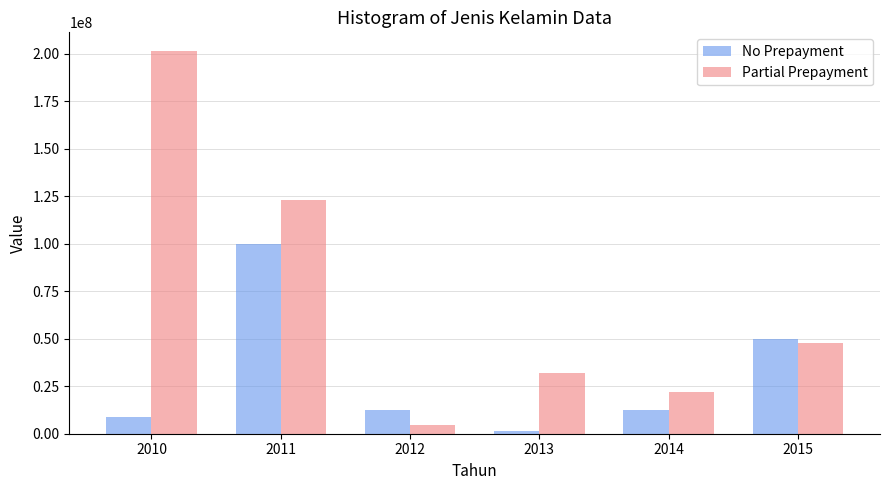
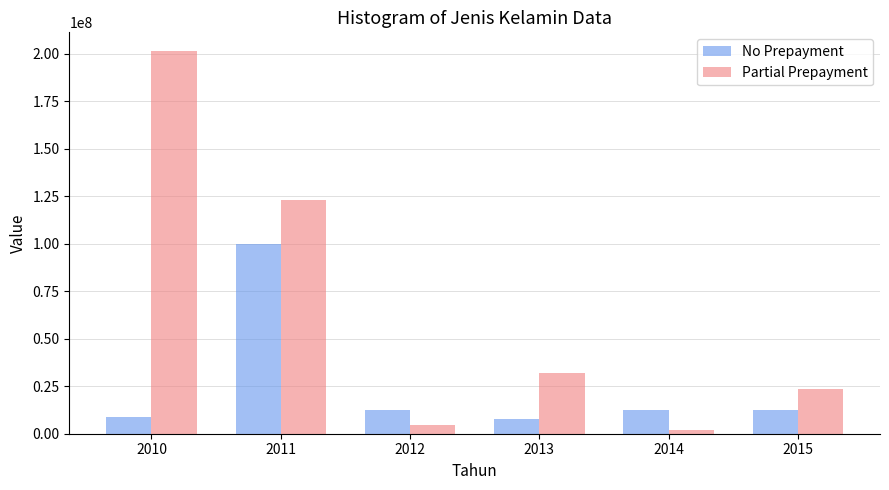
No Prepayment, 2013: 1000000 -> 8000000
Partial Prepayment, 2014: 22000000 -> 2000000
No Prepayment, 2015: 50000000 -> 12000000
Partial Prepayment, 2015: 48000000 -> 23000000
